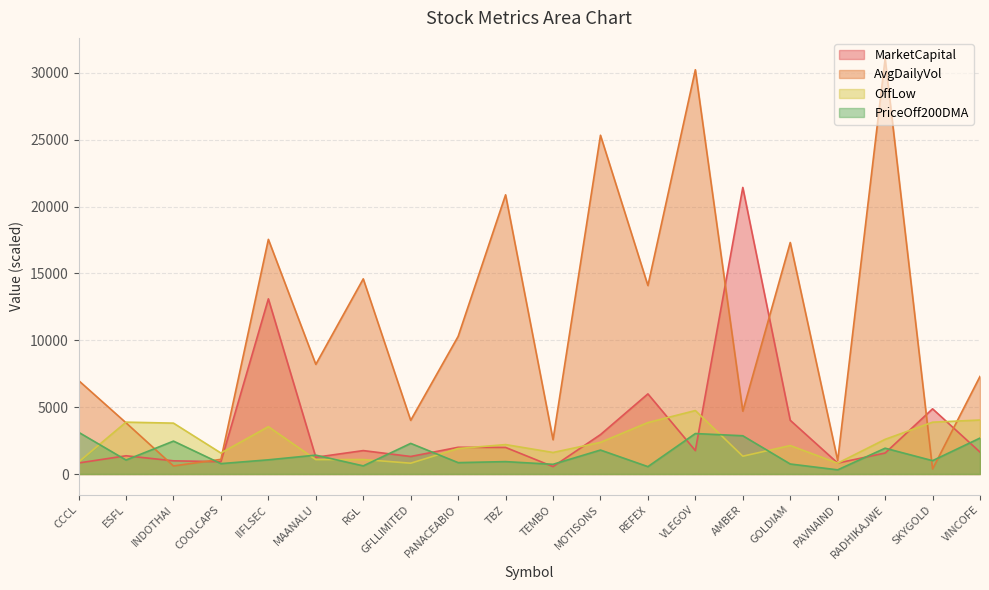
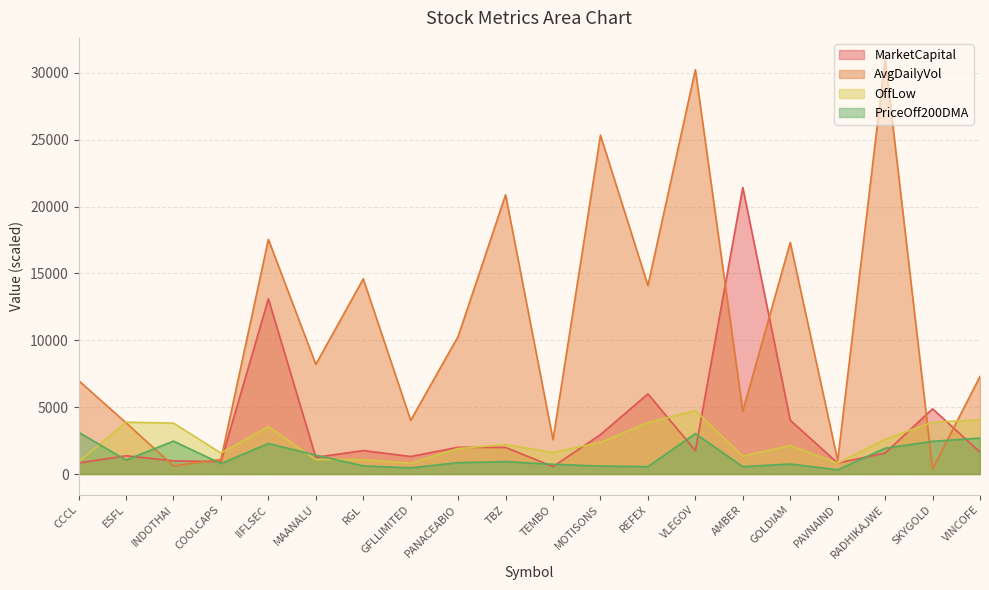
PriceOff200DMA, IIFLSEC: 1100 -> 2300
PriceOff200DMA, GFLLIMITED: 2300 -> 500
PriceOff200DMA, MOTISONS: 1800 -> 600
PriceOff200DMA, AMBER: 2900 -> 500
PriceOff200DMA, SKYGOLD: 1000 -> 2400
